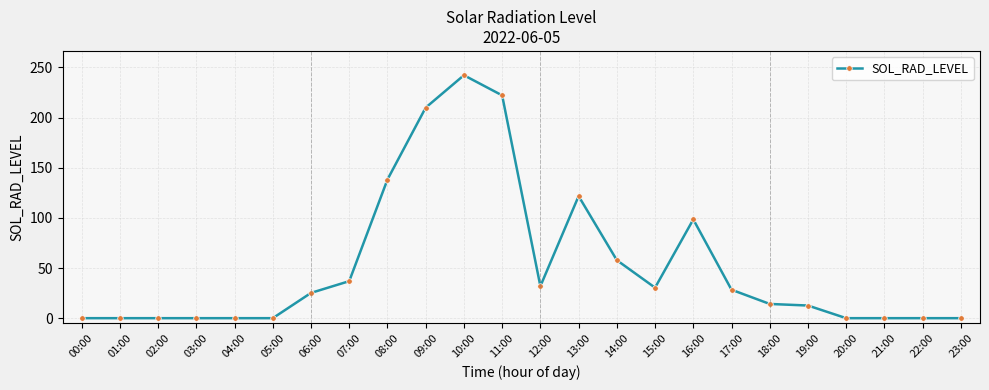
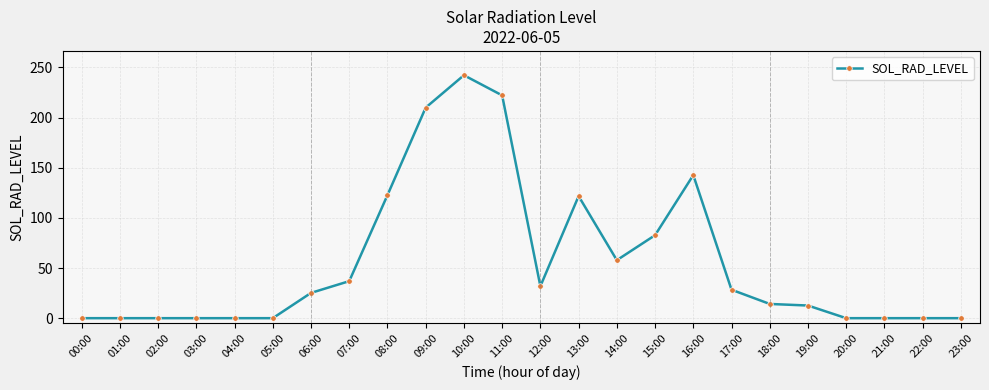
08:00: 138 -> 123
15:00: 30 -> 83
16:00: 98 -> 143
